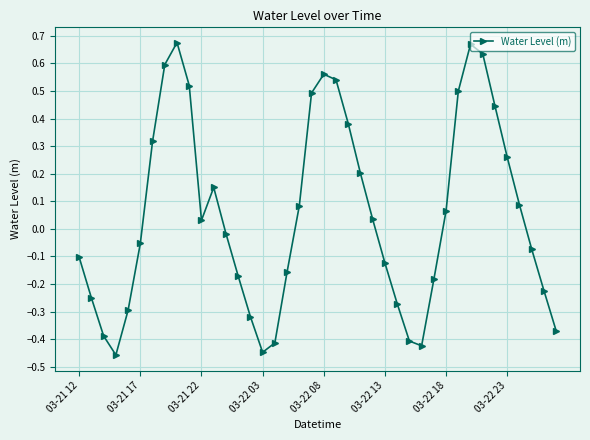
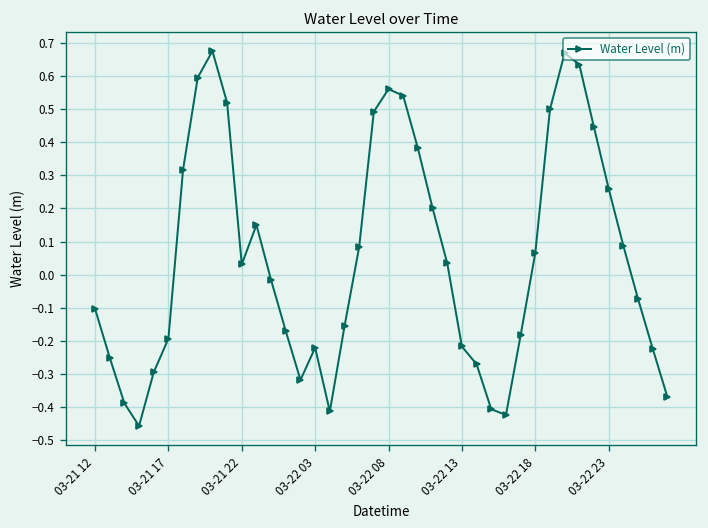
03-21 17: -0.05 -> -0.19
03-22 03: -0.45 -> -0.22
03-22 13: -0.12 -> -0.22
